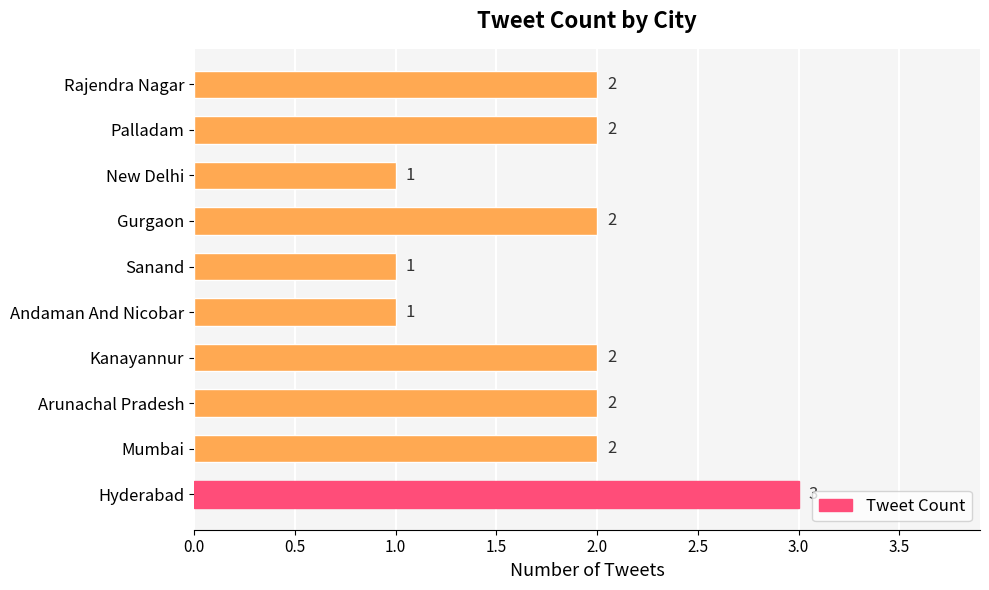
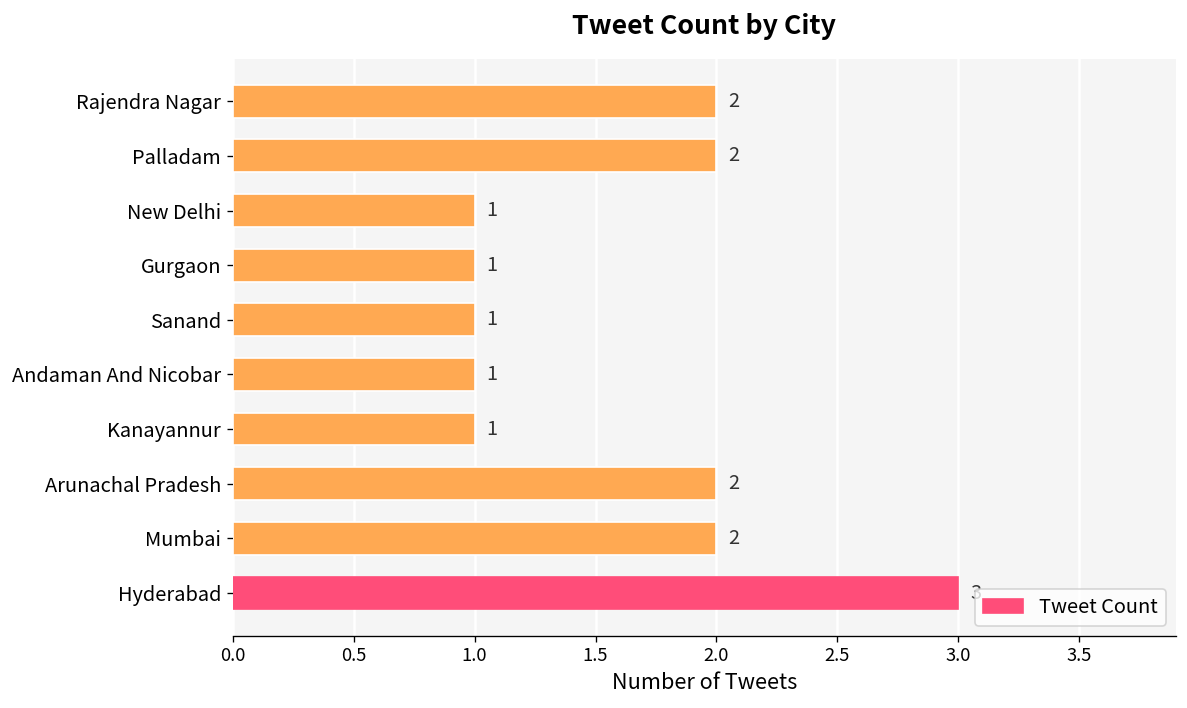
Gurgaon: 2 -> 1
Kanayannur: 2 -> 1
